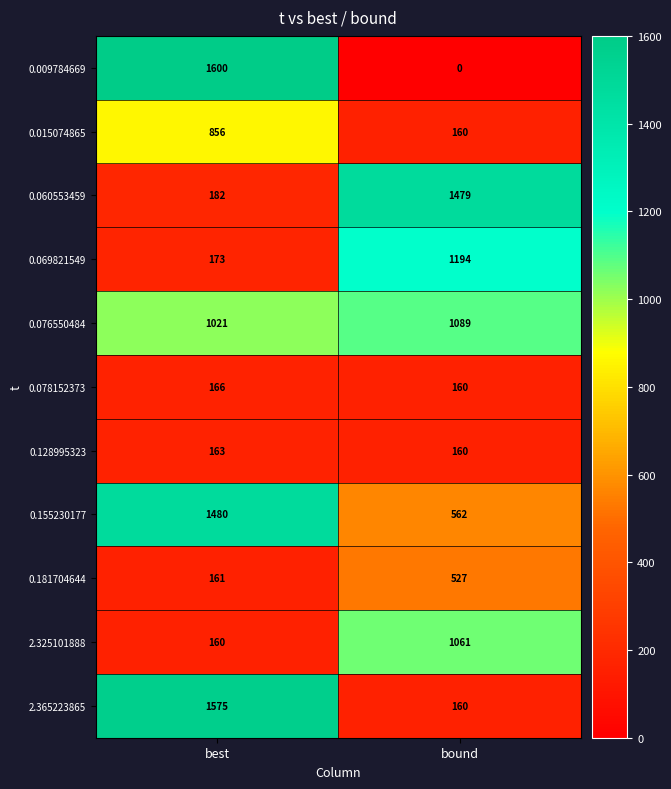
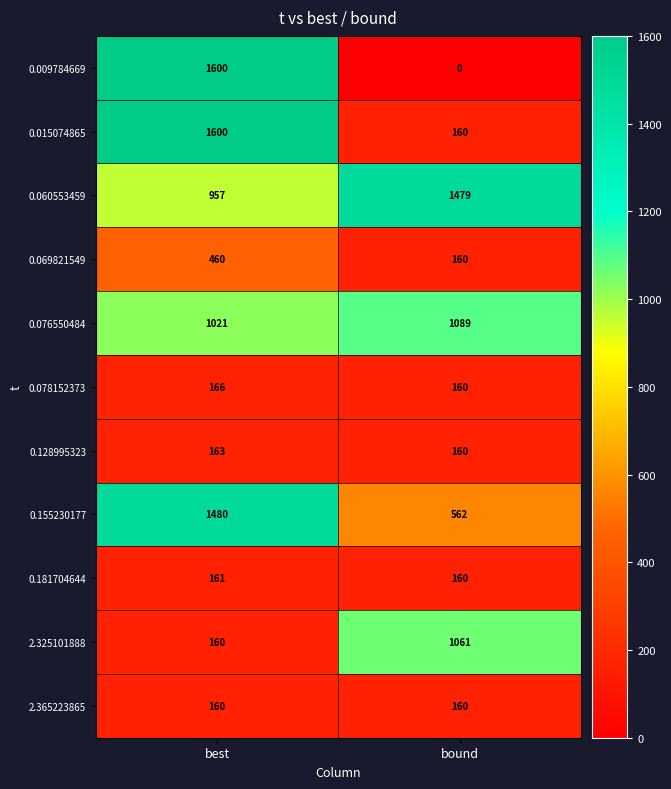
0.015074865, best: 856 -> 1600
0.060553459, best: 182 -> 957
0.069821549, best: 173 -> 460
0.069821549, bound: 1194 -> 160
0.181704644, bound: 527 -> 160
2.365223865, best: 1575 -> 160
